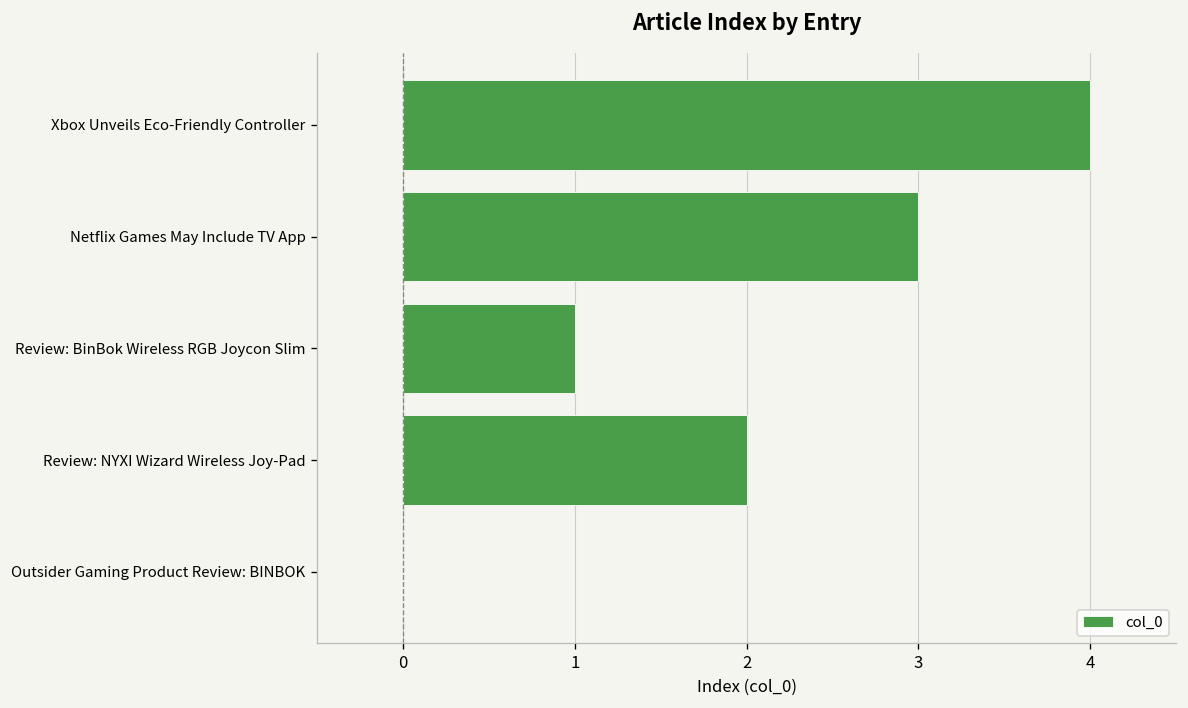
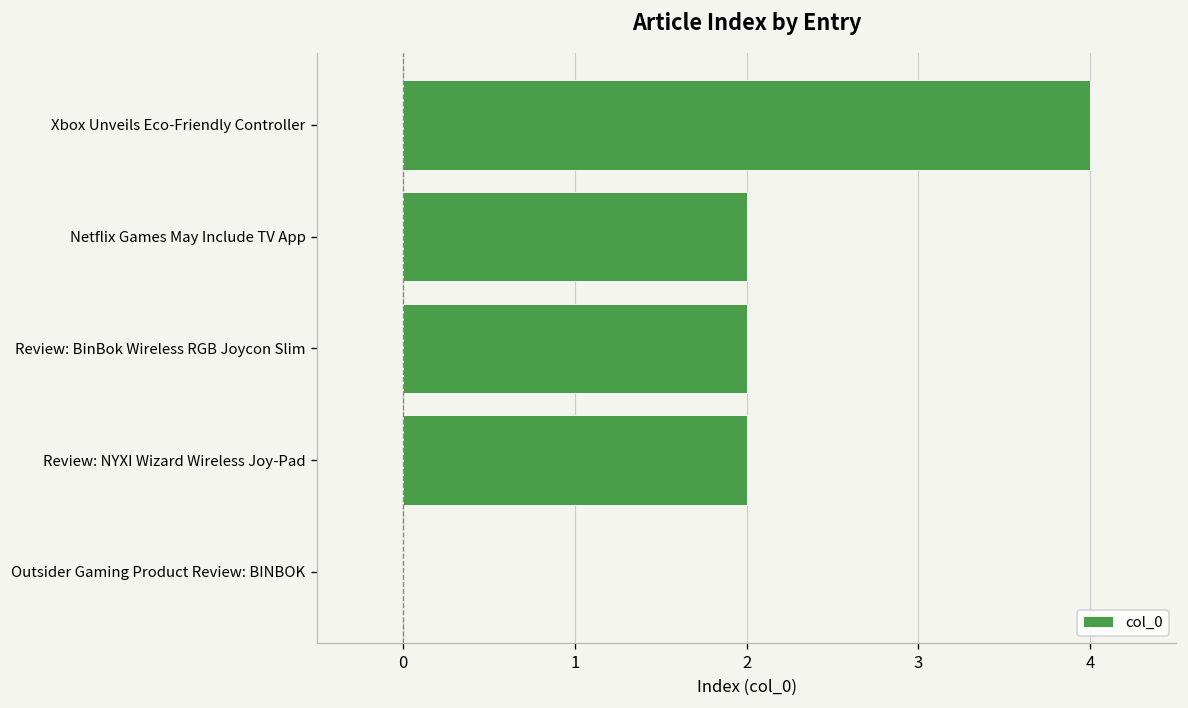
Netflix Games May Include TV App: 3 -> 2
Review: BinBok Wireless RGB Joycon Slim: 1 -> 2
